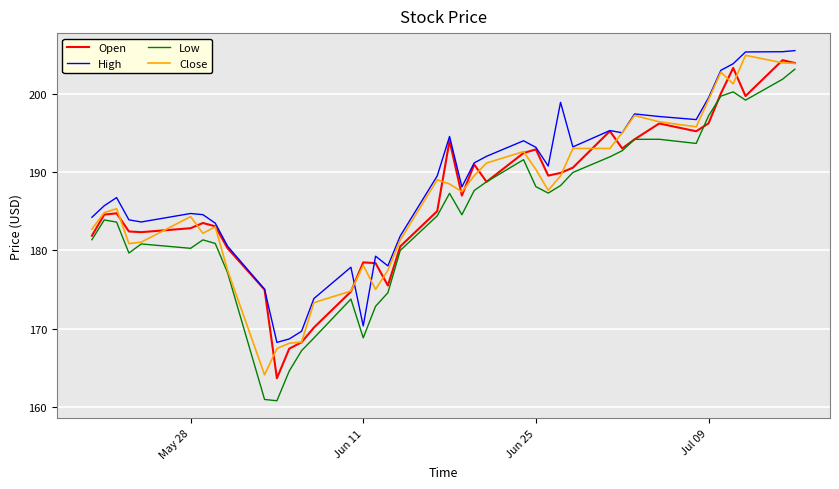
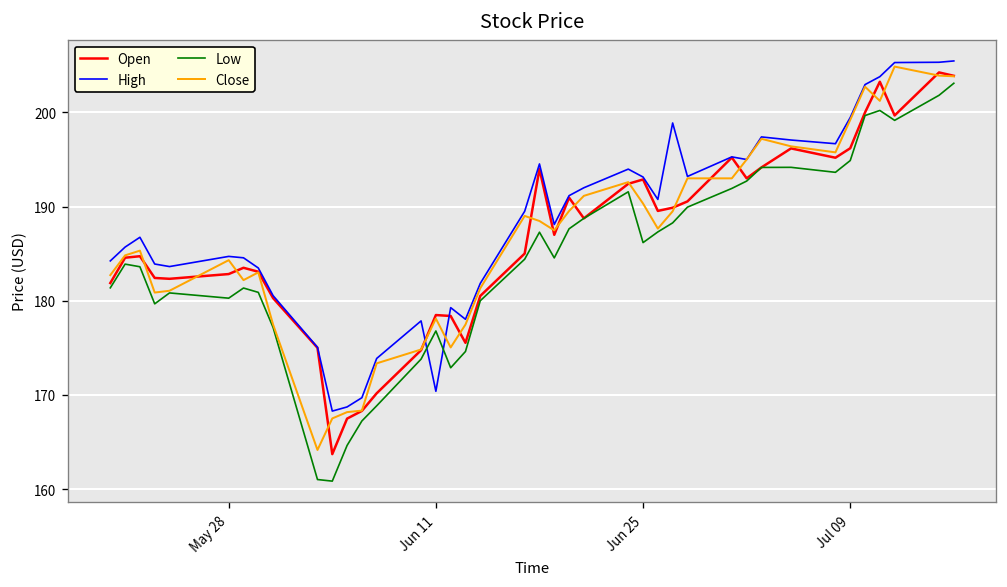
Low, Jun 11: 169 -> 177
Low, Jun 25: 188 -> 186
Low, Jul 09: 197 -> 195
